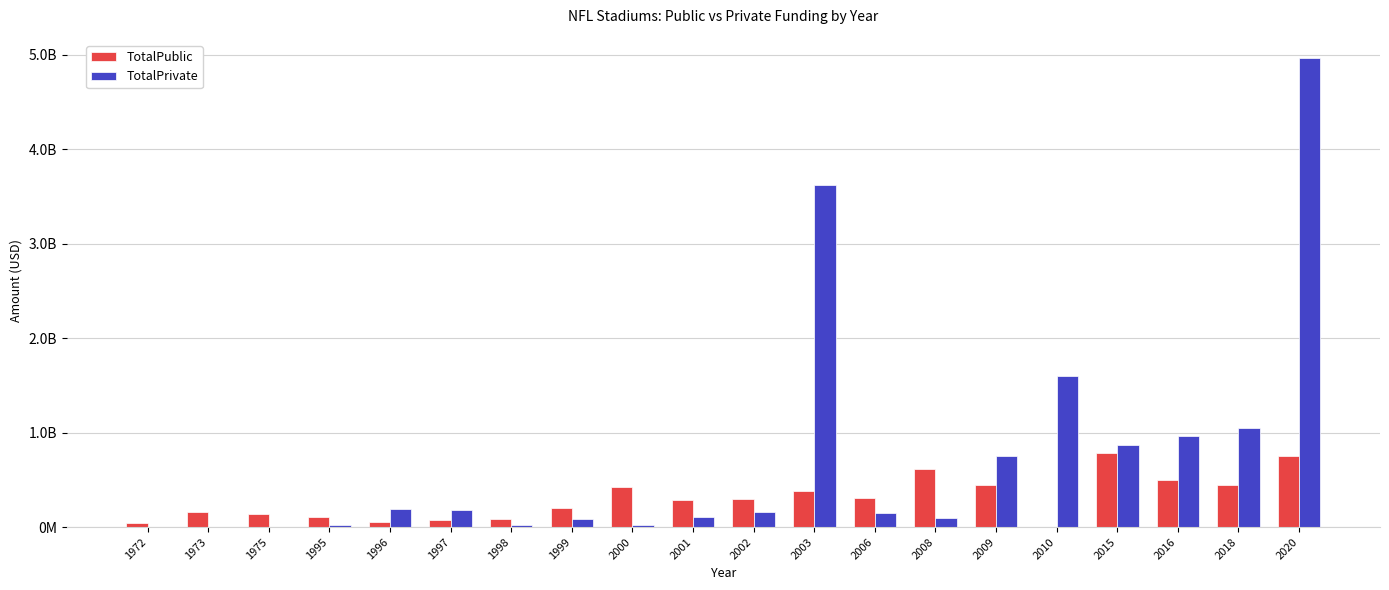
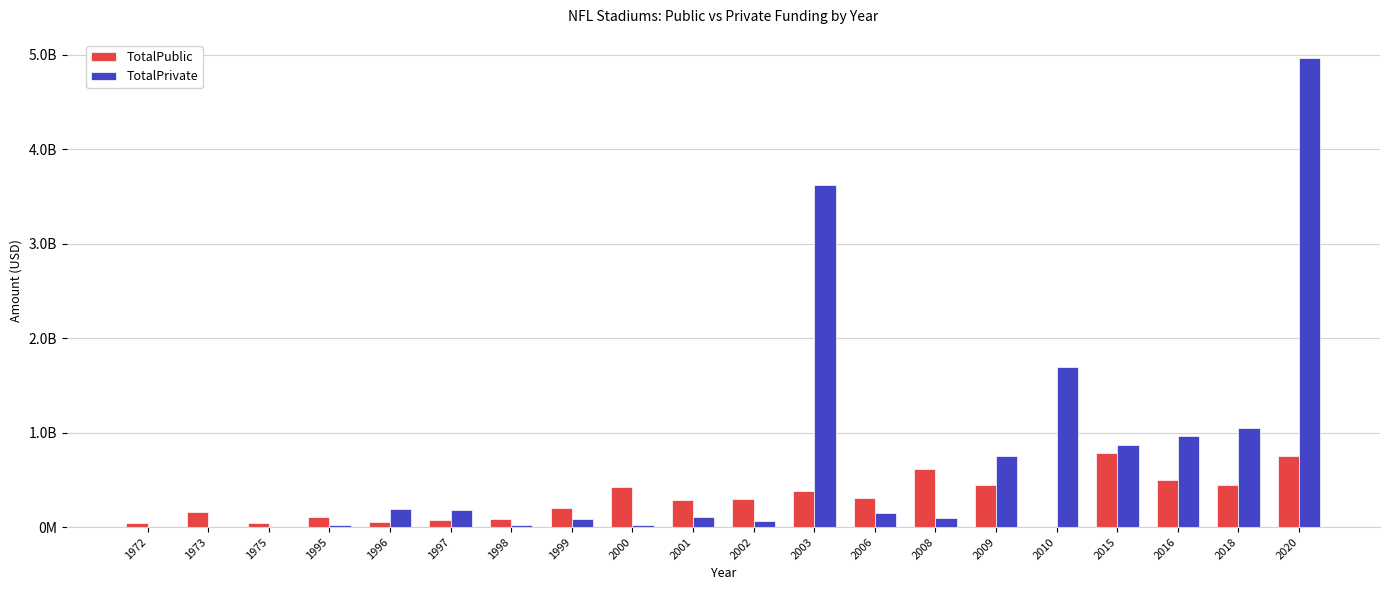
TotalPublic, 1975: 100000000 -> 0
TotalPrivate, 2002: 200000000 -> 100000000
TotalPrivate, 2010: 1600000000 -> 1700000000
